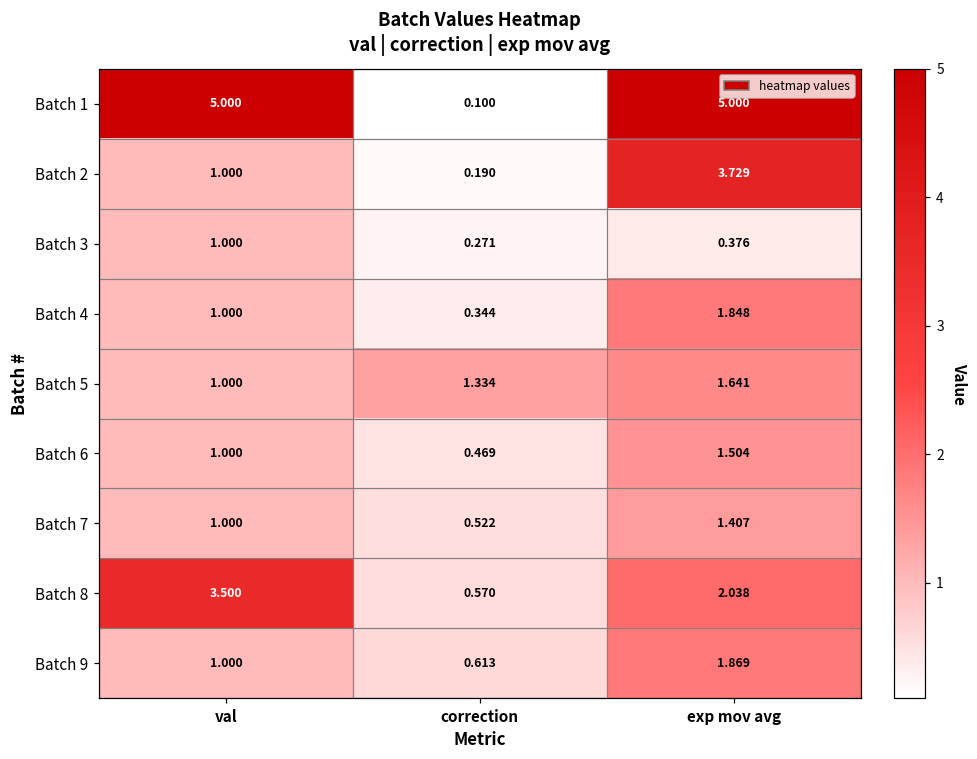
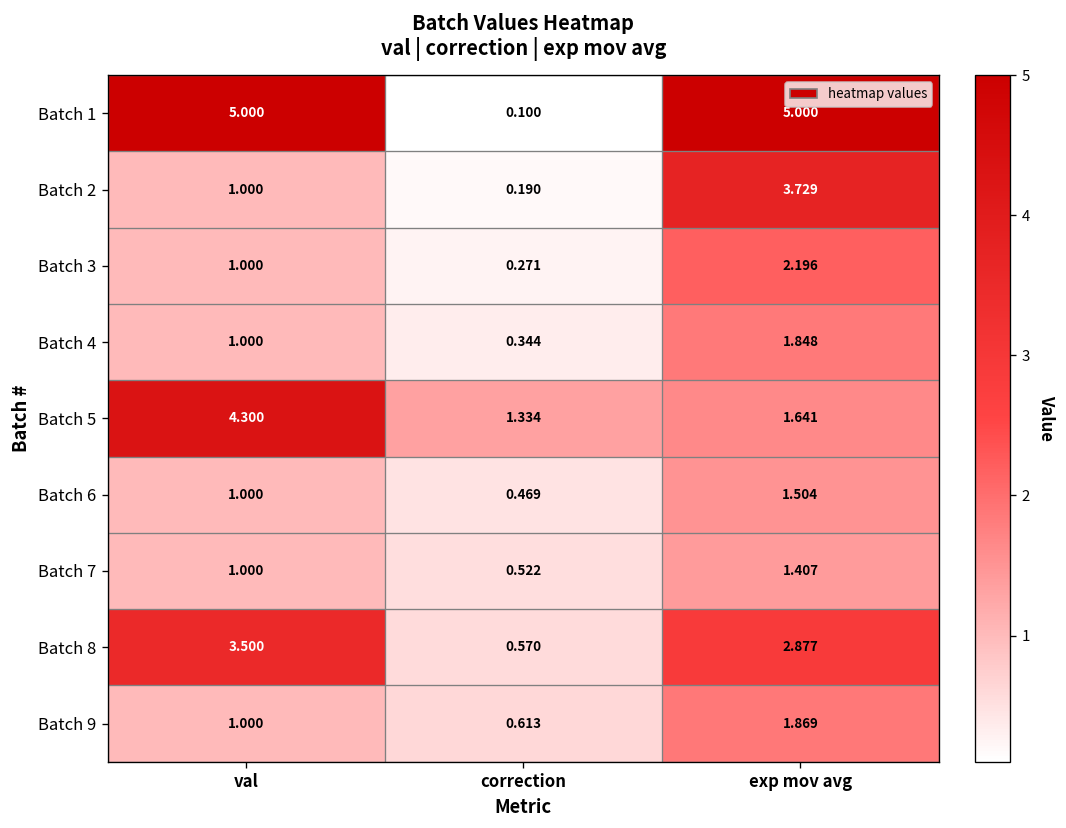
Batch 3, exp mov avg: 0.376 -> 2.196
Batch 5, val: 1.000 -> 4.300
Batch 8, exp mov avg: 2.038 -> 2.877
